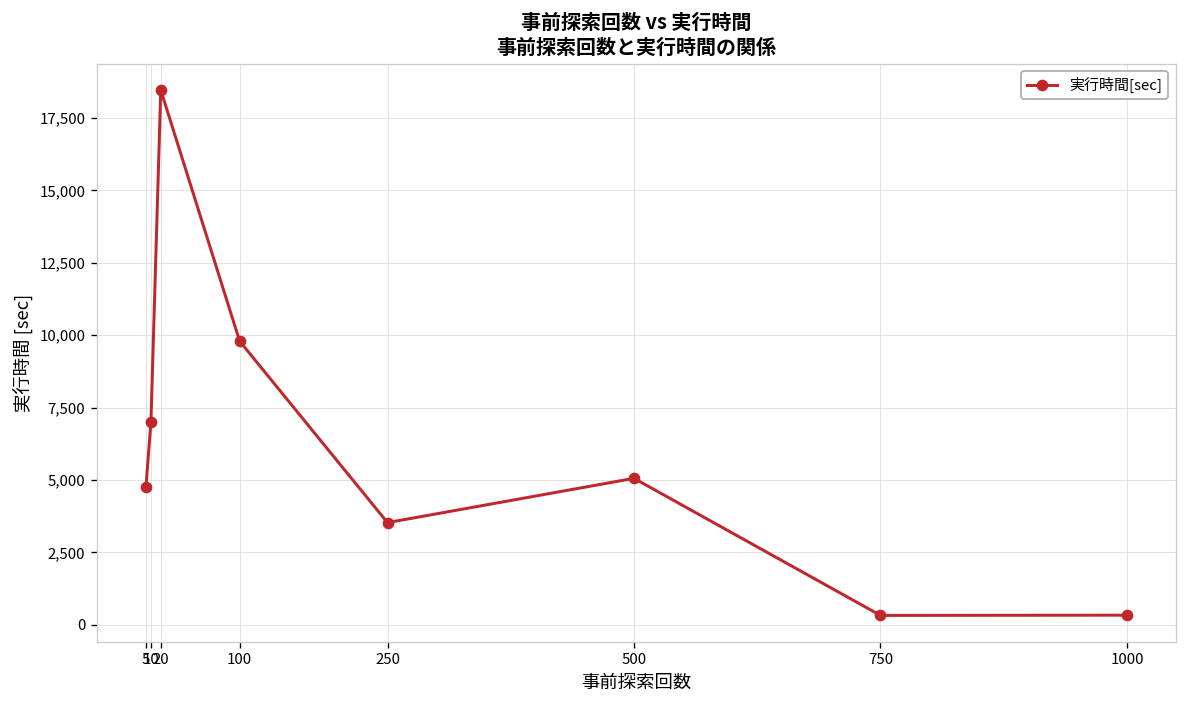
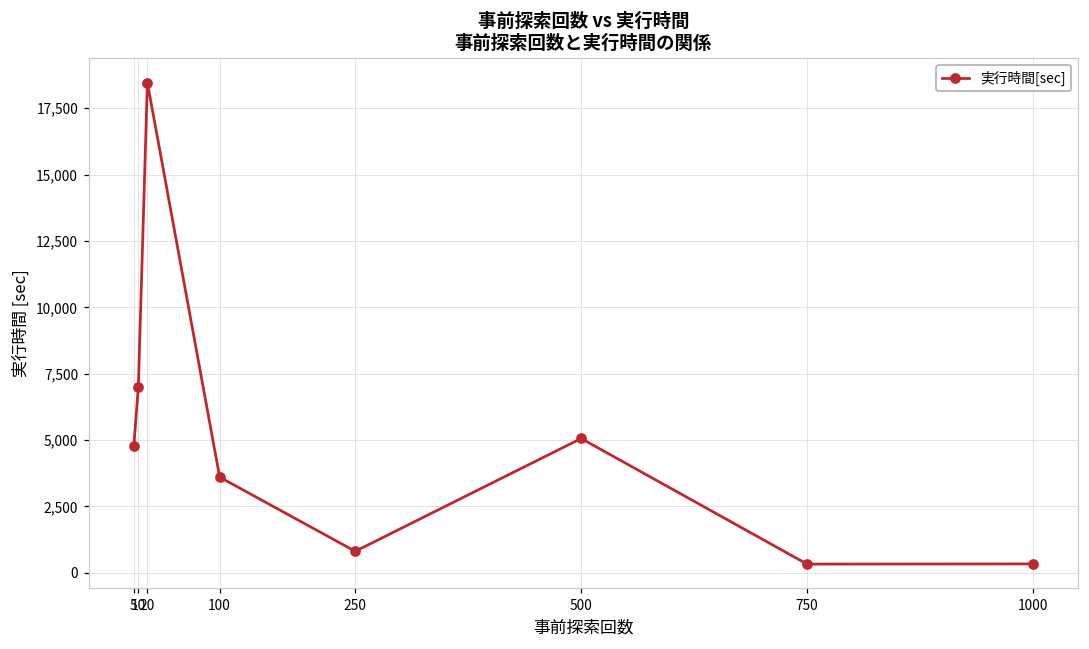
100: 9,800 -> 3,600
250: 3,500 -> 800
